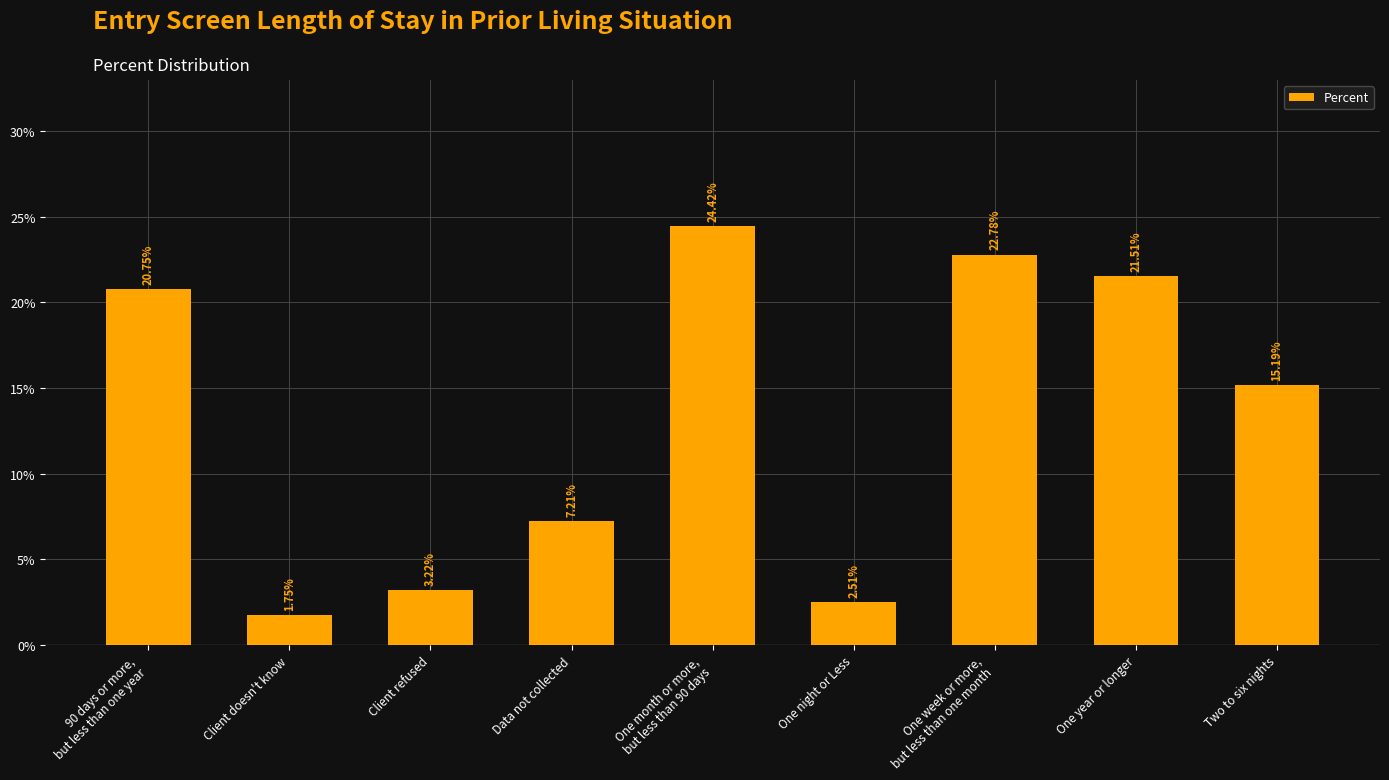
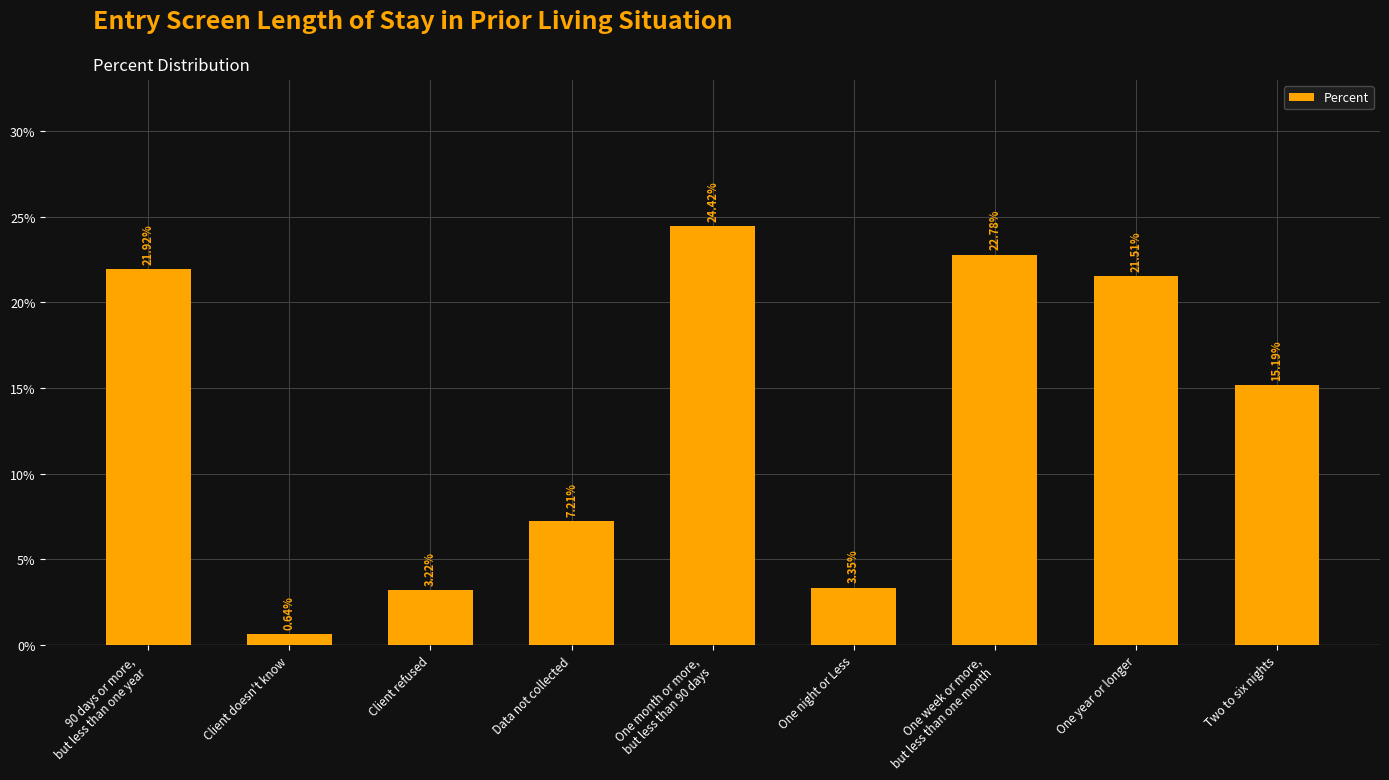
90 days or more, but less than one year: 20.75% -> 21.92%
Client doesn't know: 1.75% -> 0.64%
One night or Less: 2.51% -> 3.35%
